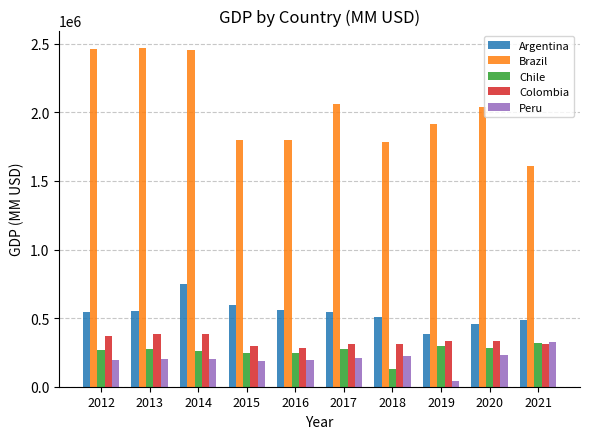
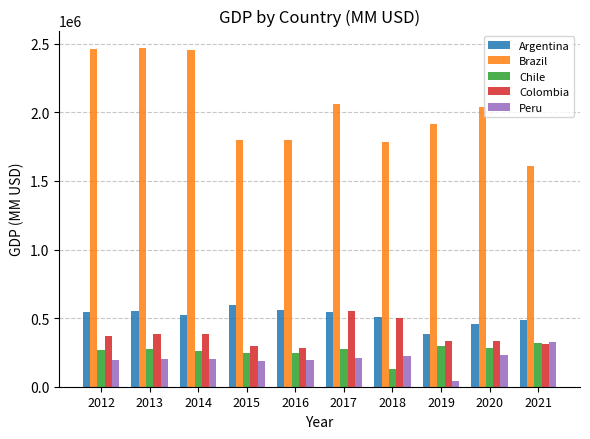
Argentina, 2014: 750000 -> 530000
Colombia, 2017: 310000 -> 550000
Colombia, 2018: 310000 -> 500000
